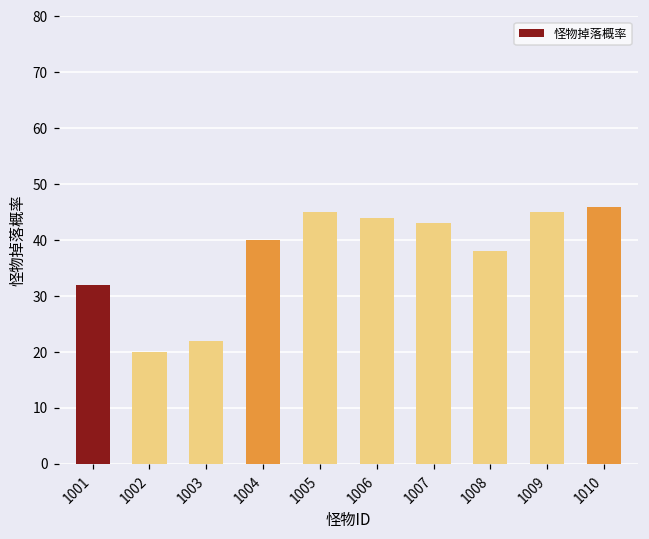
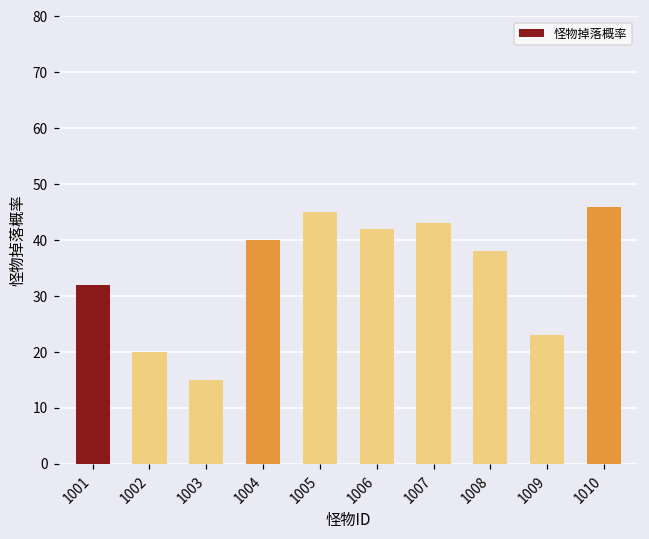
1003: 22 -> 15
1006: 44 -> 42
1009: 45 -> 23
